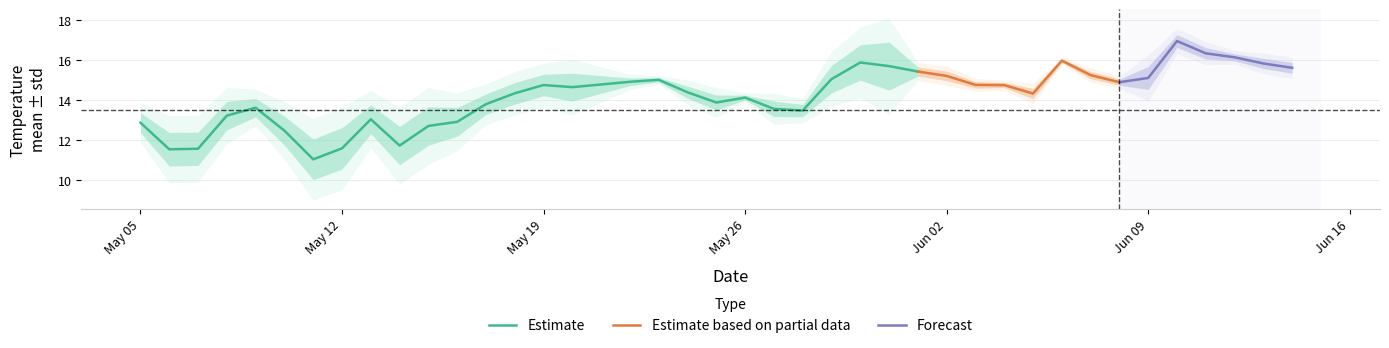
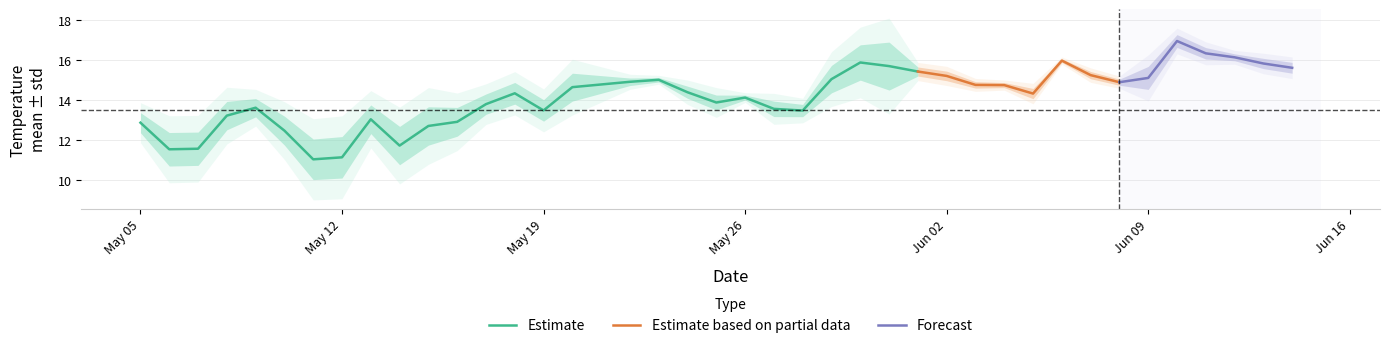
Estimate, May 12: 11.6 -> 11.1
Estimate, May 19: 14.8 -> 13.5
